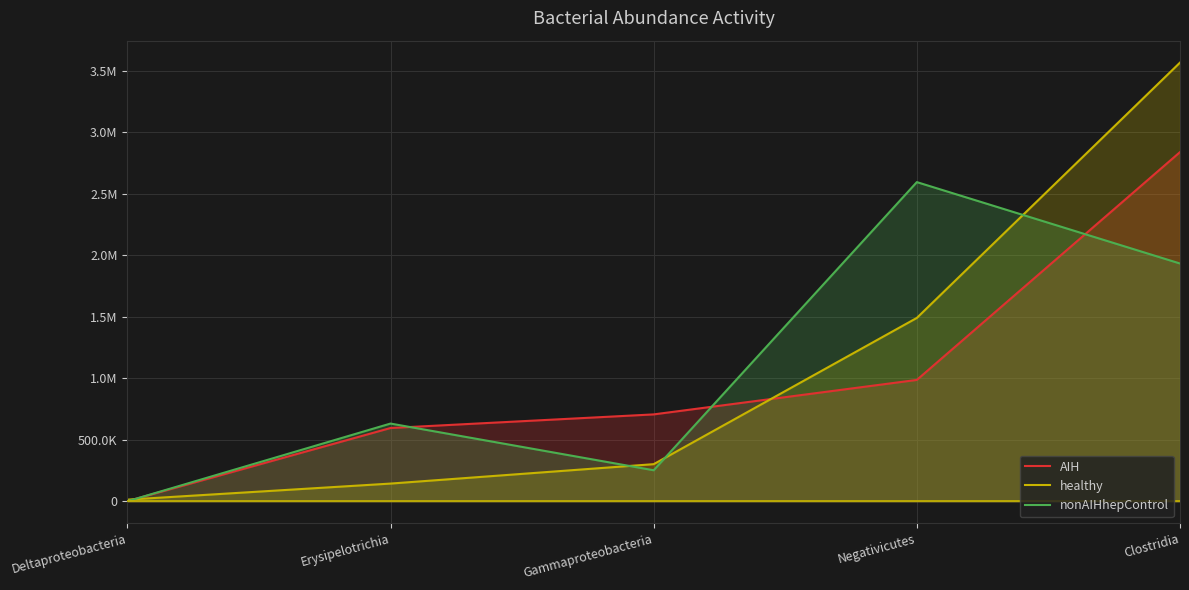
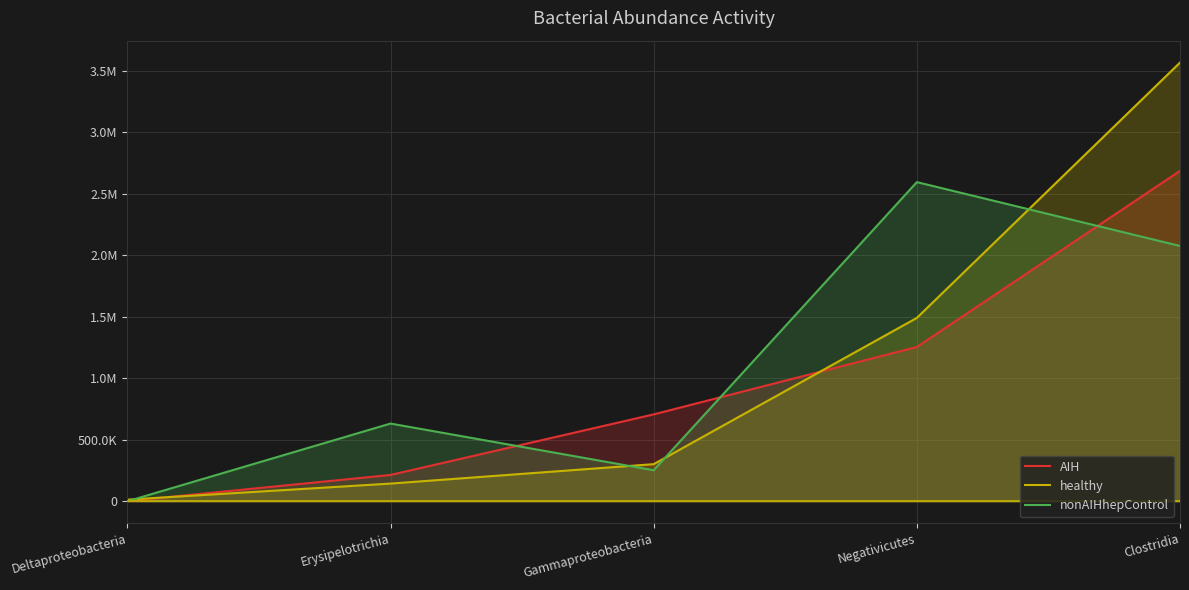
AIH, Erysipelotrichia: 600000 -> 210000
AIH, Negativicutes: 990000 -> 1250000
AIH, Clostridia: 2840000 -> 2690000
nonAIHhepControl, Clostridia: 1930000 -> 2080000
